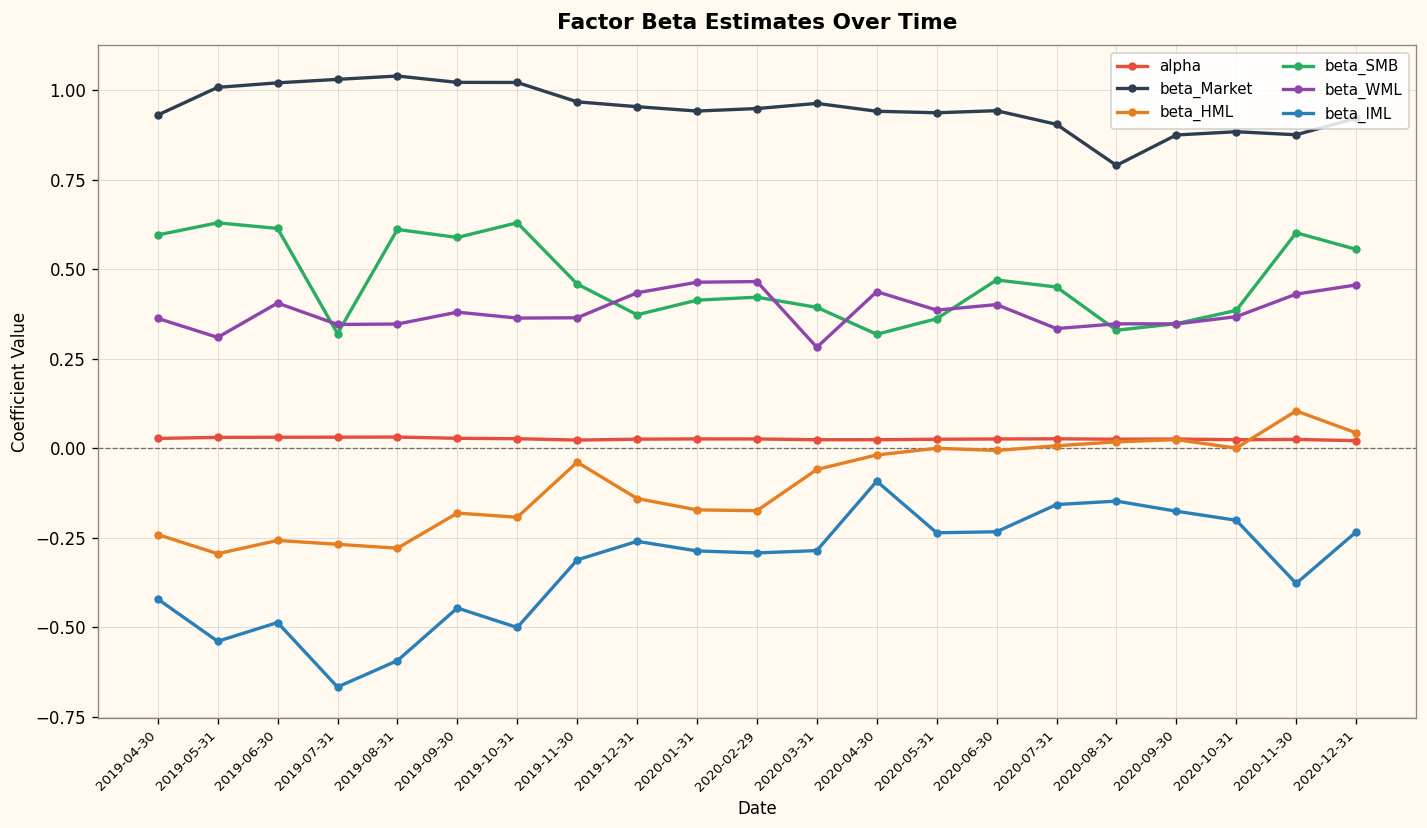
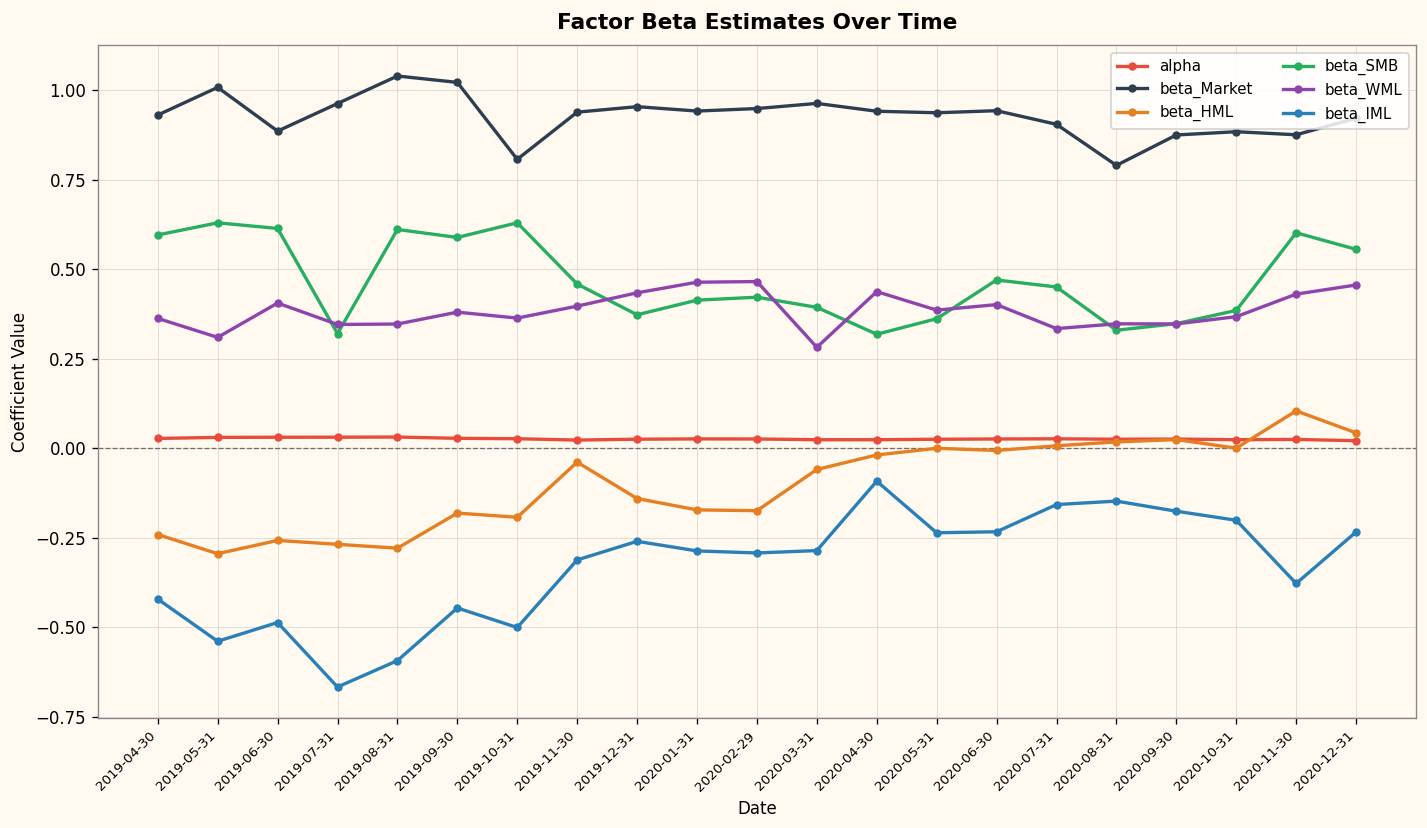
beta_Market, 2019-06-30: 1.02 -> 0.89
beta_Market, 2019-07-31: 1.03 -> 0.96
beta_Market, 2019-10-31: 1.02 -> 0.81
beta_Market, 2019-11-30: 0.97 -> 0.94
beta_WML, 2019-11-30: 0.36 -> 0.40
